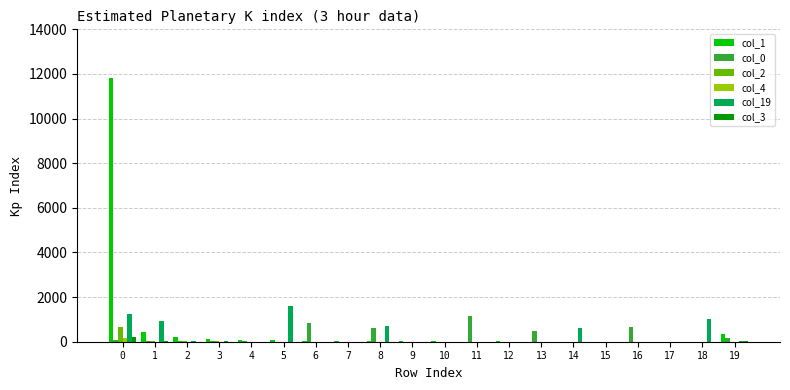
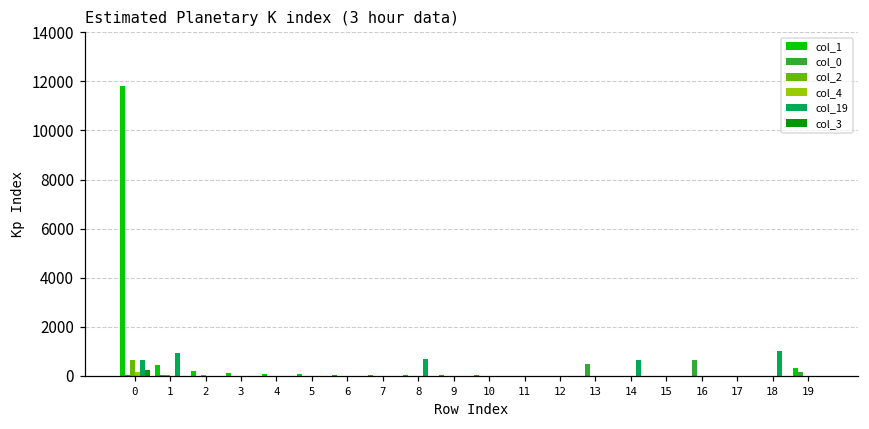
col_19, 0: 1200 -> 600
col_19, 5: 1600 -> 0
col_0, 6: 800 -> 0
col_0, 8: 600 -> 0
col_0, 11: 1200 -> 0
